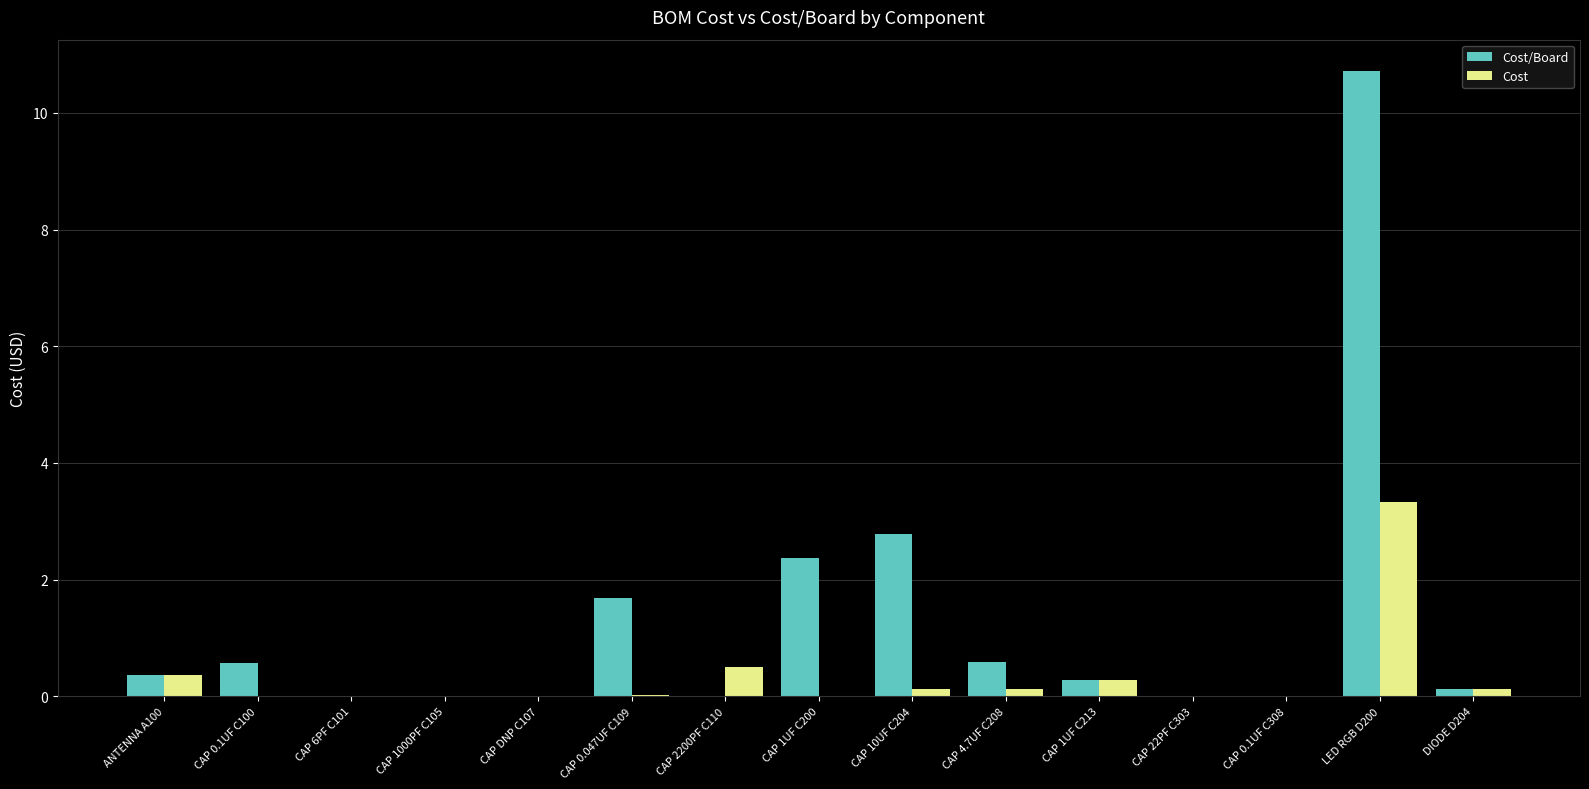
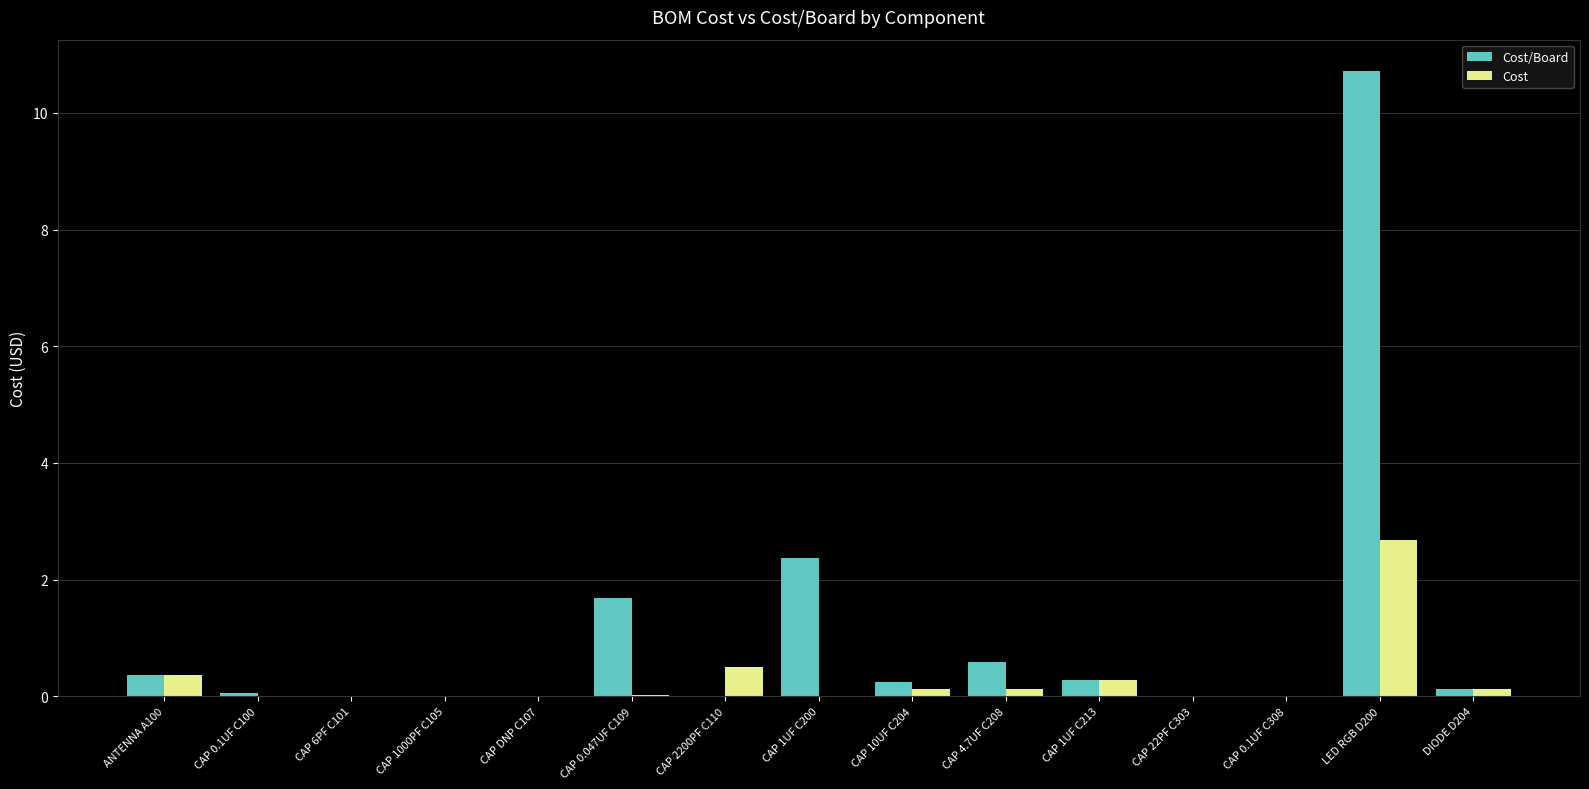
Cost/Board, CAP 0.1UF C100: 0.6 -> 0.1
Cost/Board, CAP 10UF C204: 2.8 -> 0.3
Cost, LED RGB D200: 3.3 -> 2.7
